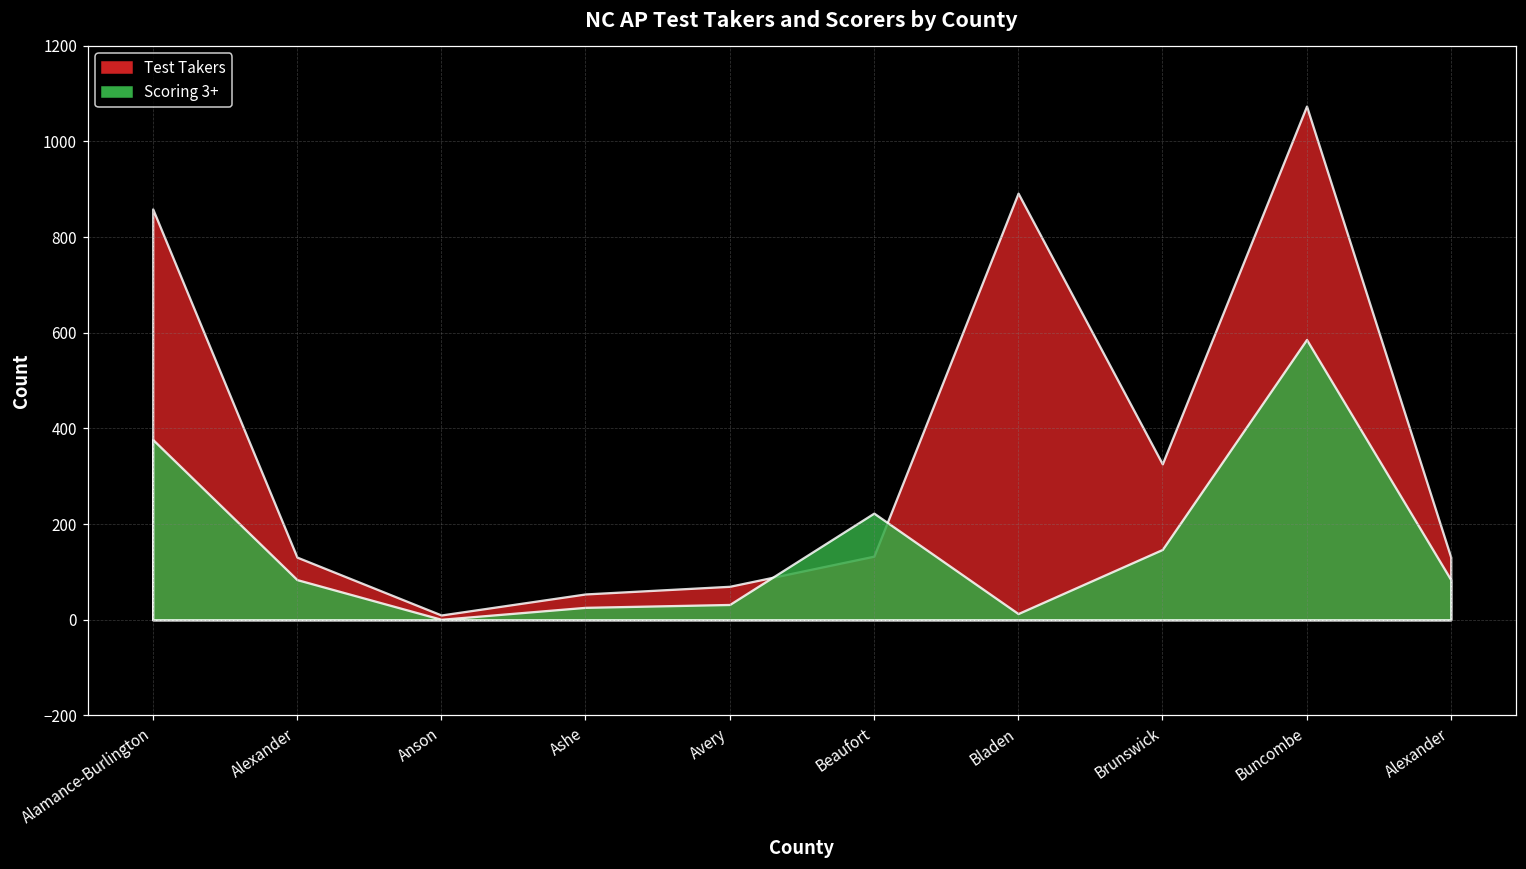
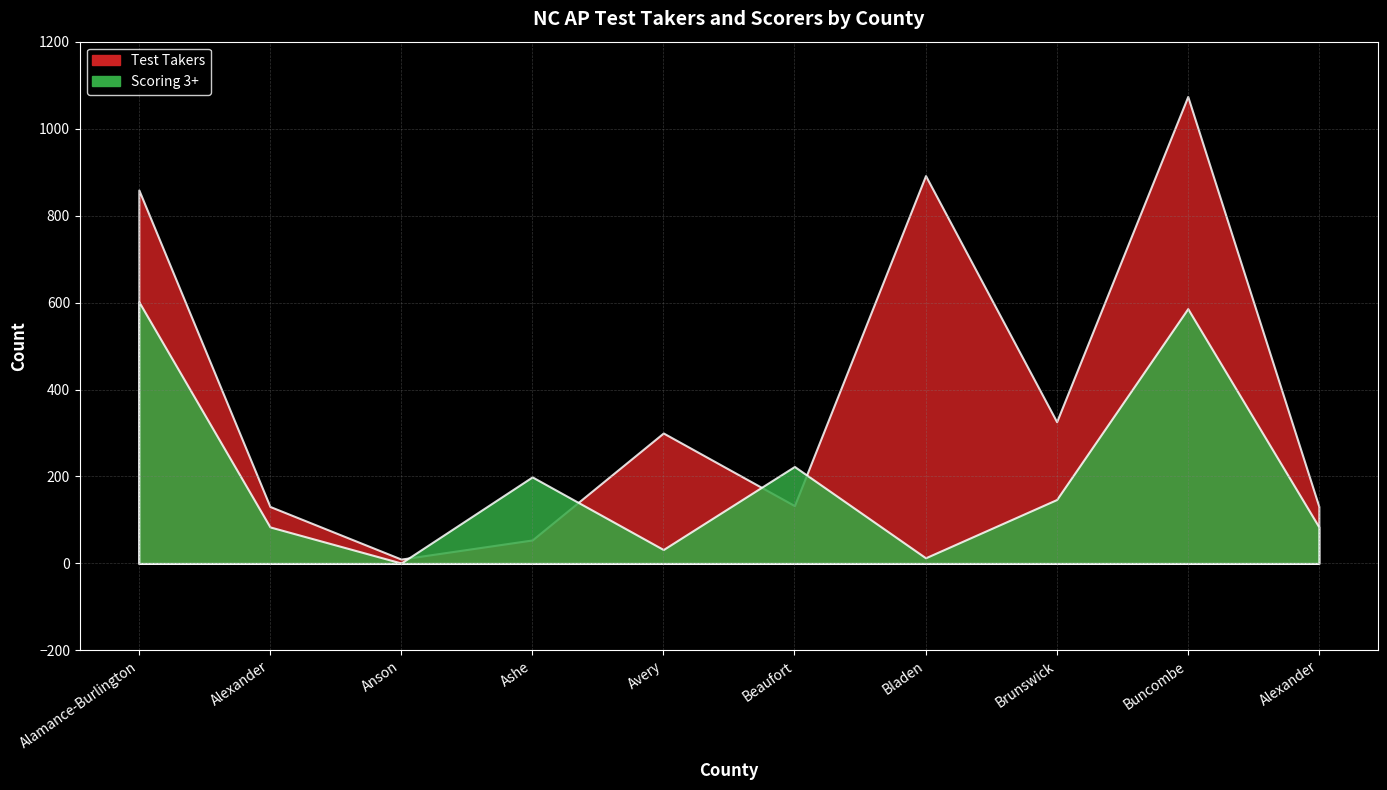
Scoring 3+, Alamance-Burlington: 380 -> 600
Scoring 3+, Ashe: 30 -> 200
Test Takers, Avery: 70 -> 300
